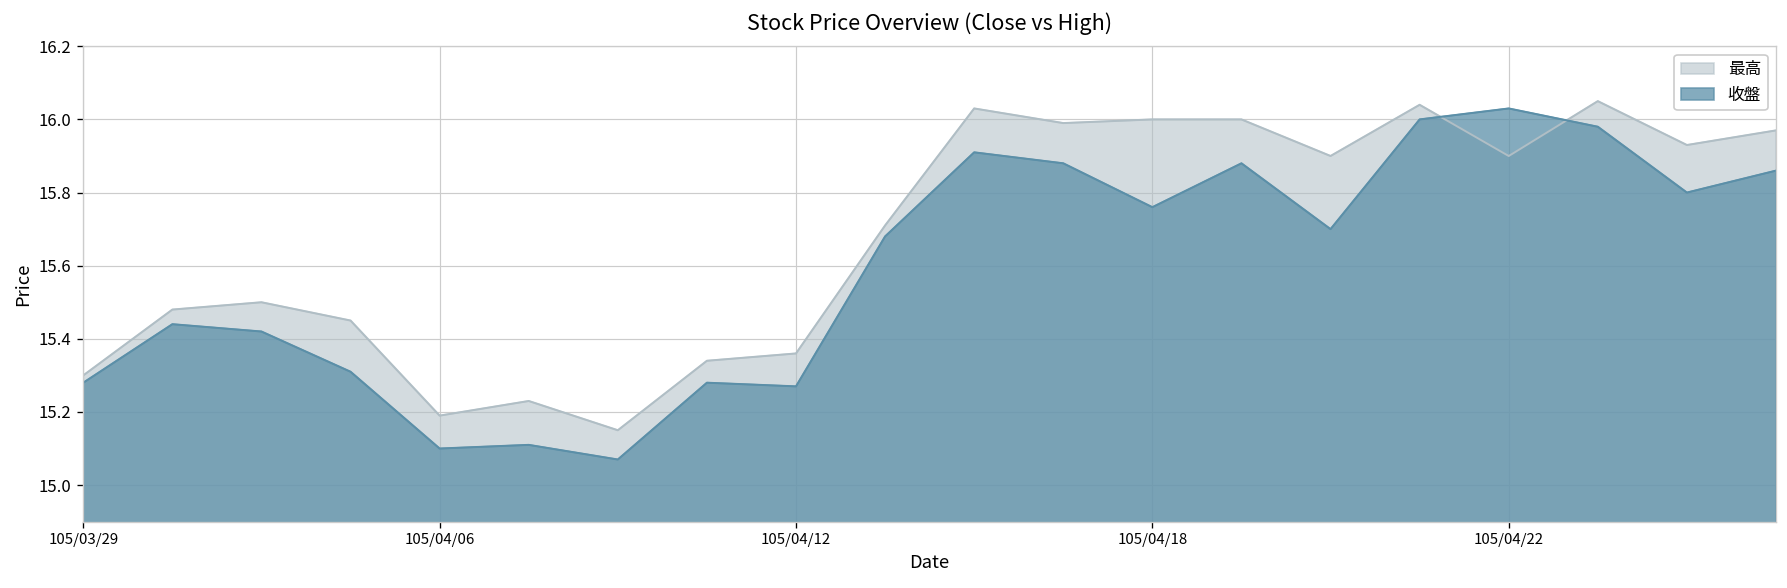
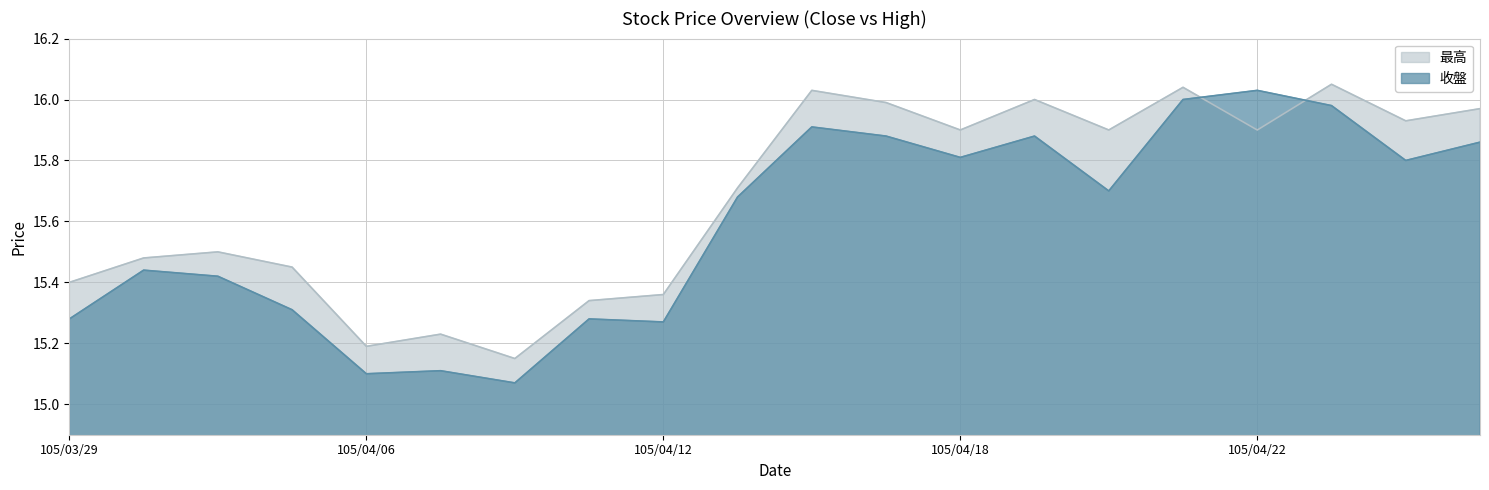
最高, 105/03/29: 15.3 -> 15.4
最高, 105/04/18: 16.0 -> 15.9
收盤, 105/04/18: 15.76 -> 15.81
